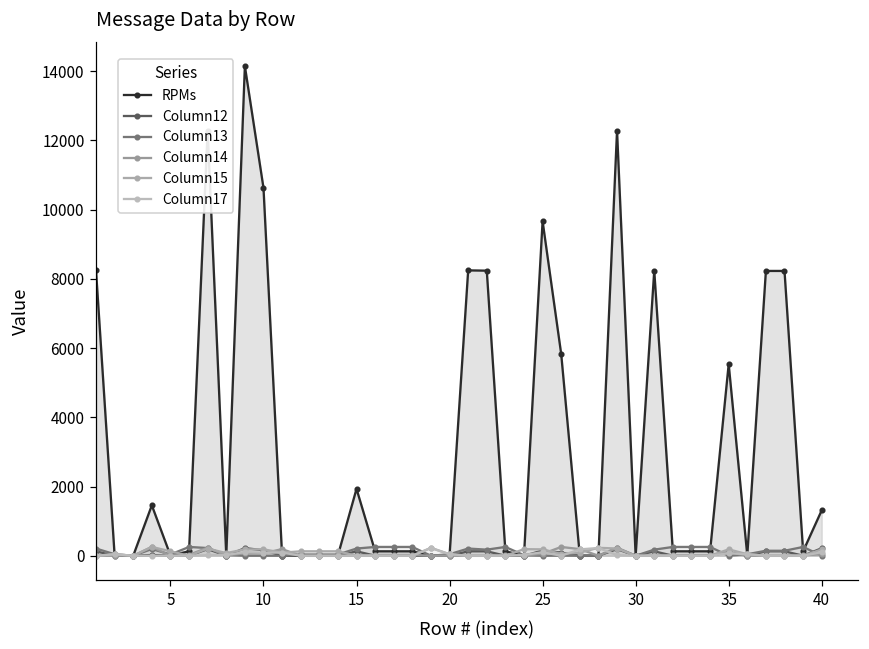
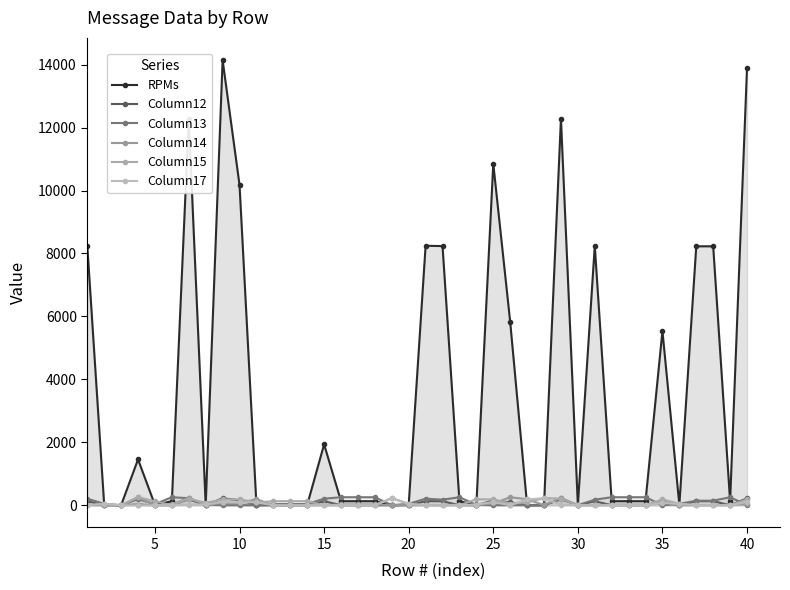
RPMs, 10: 10600 -> 10200
RPMs, 25: 9700 -> 10900
RPMs, 40: 1300 -> 13900
